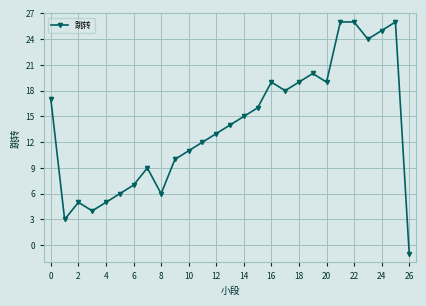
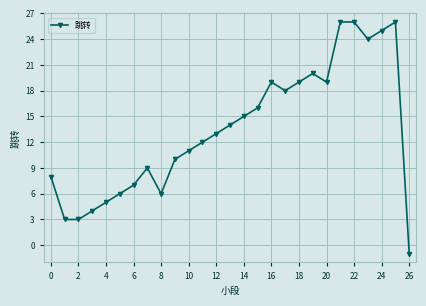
0: 17 -> 8
2: 5 -> 3
